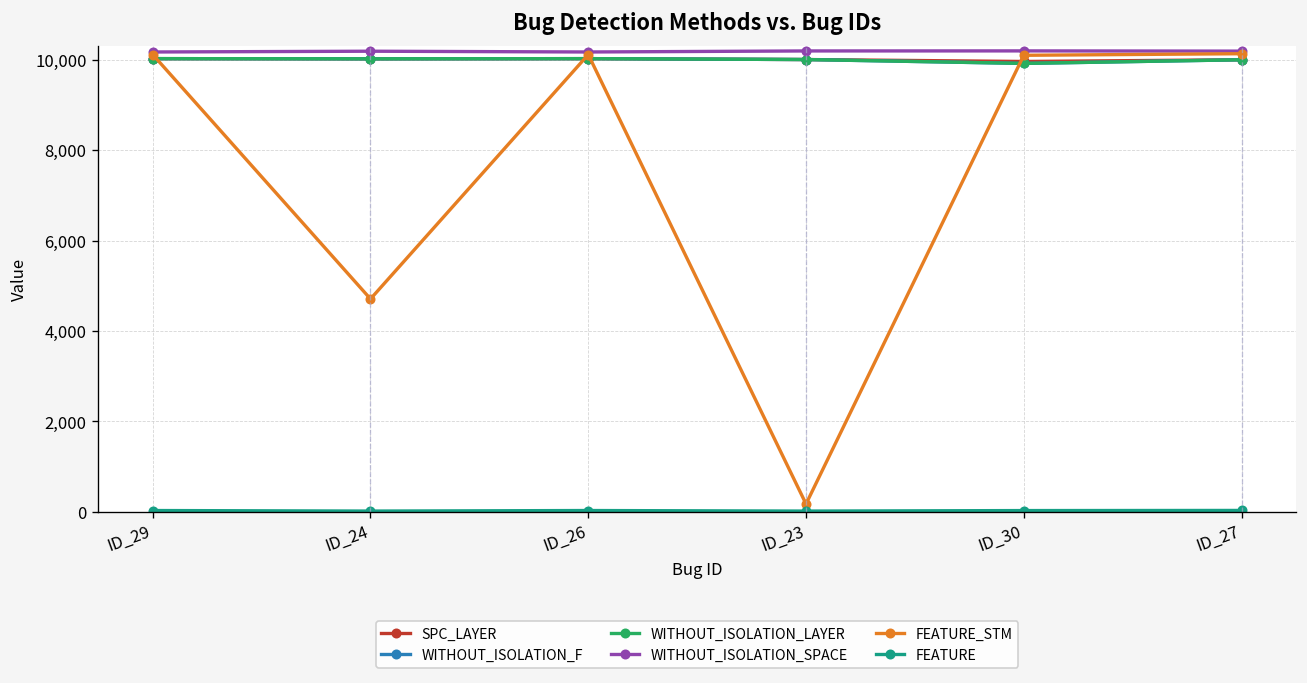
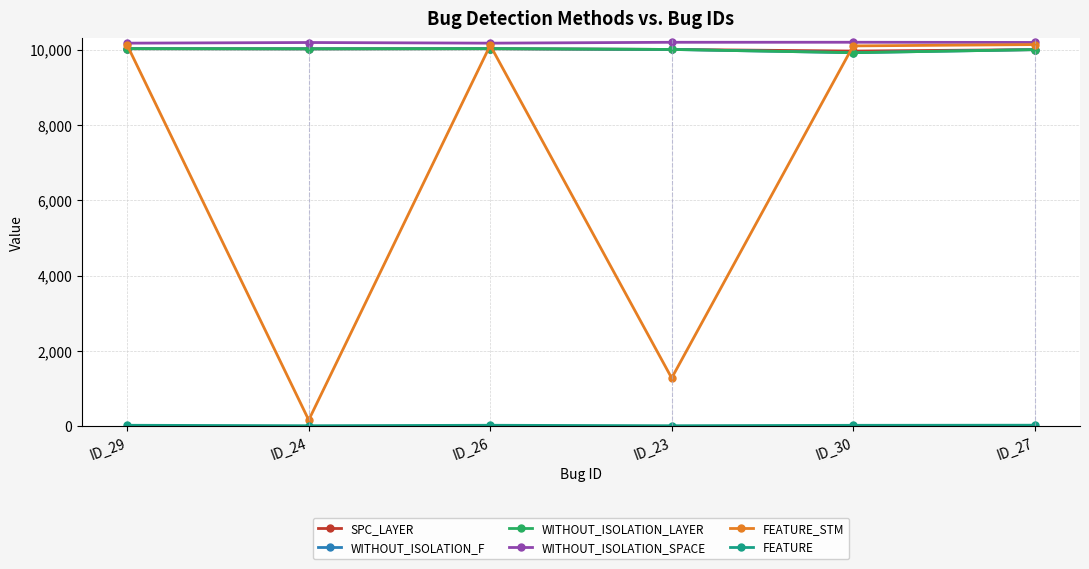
FEATURE_STM, ID_24: 4,700 -> 200
FEATURE_STM, ID_23: 200 -> 1,300
